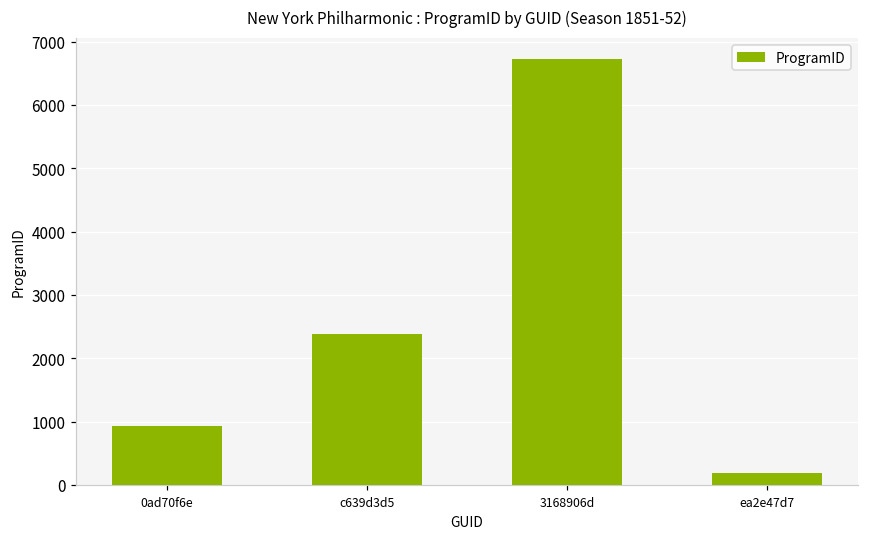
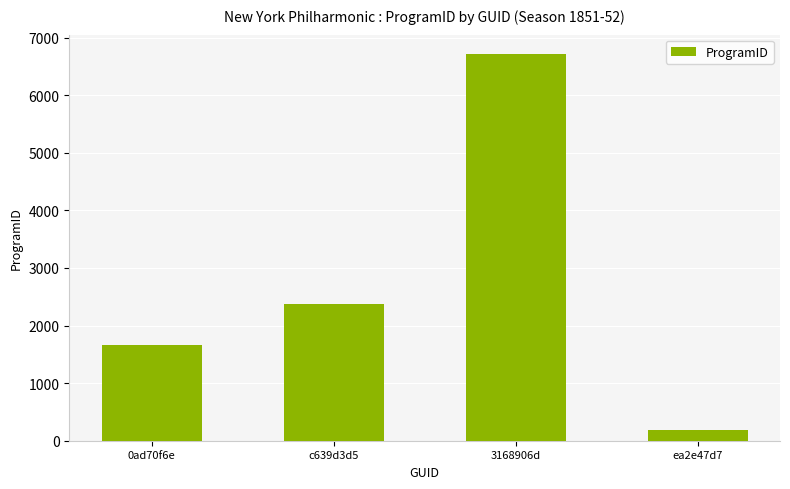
0ad70f6e: 900 -> 1700
